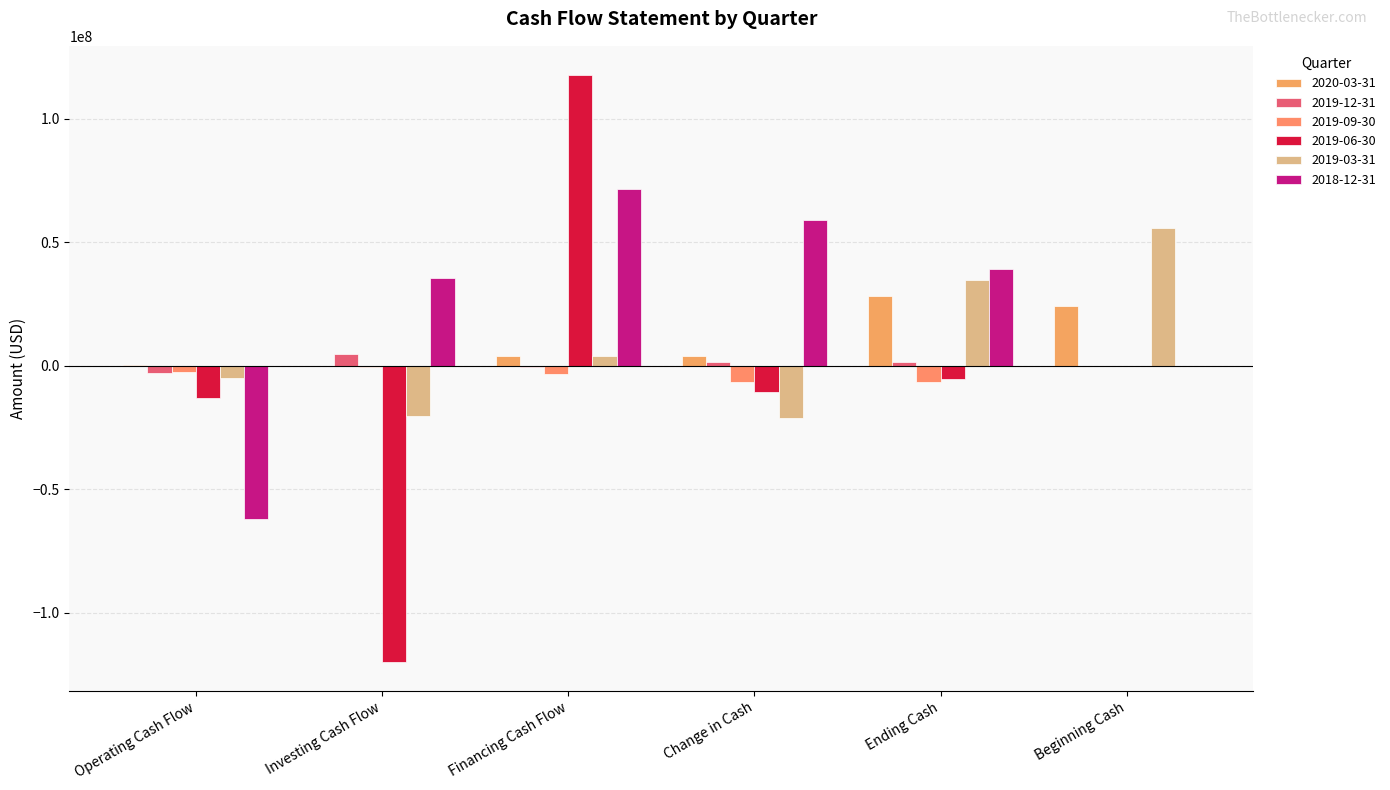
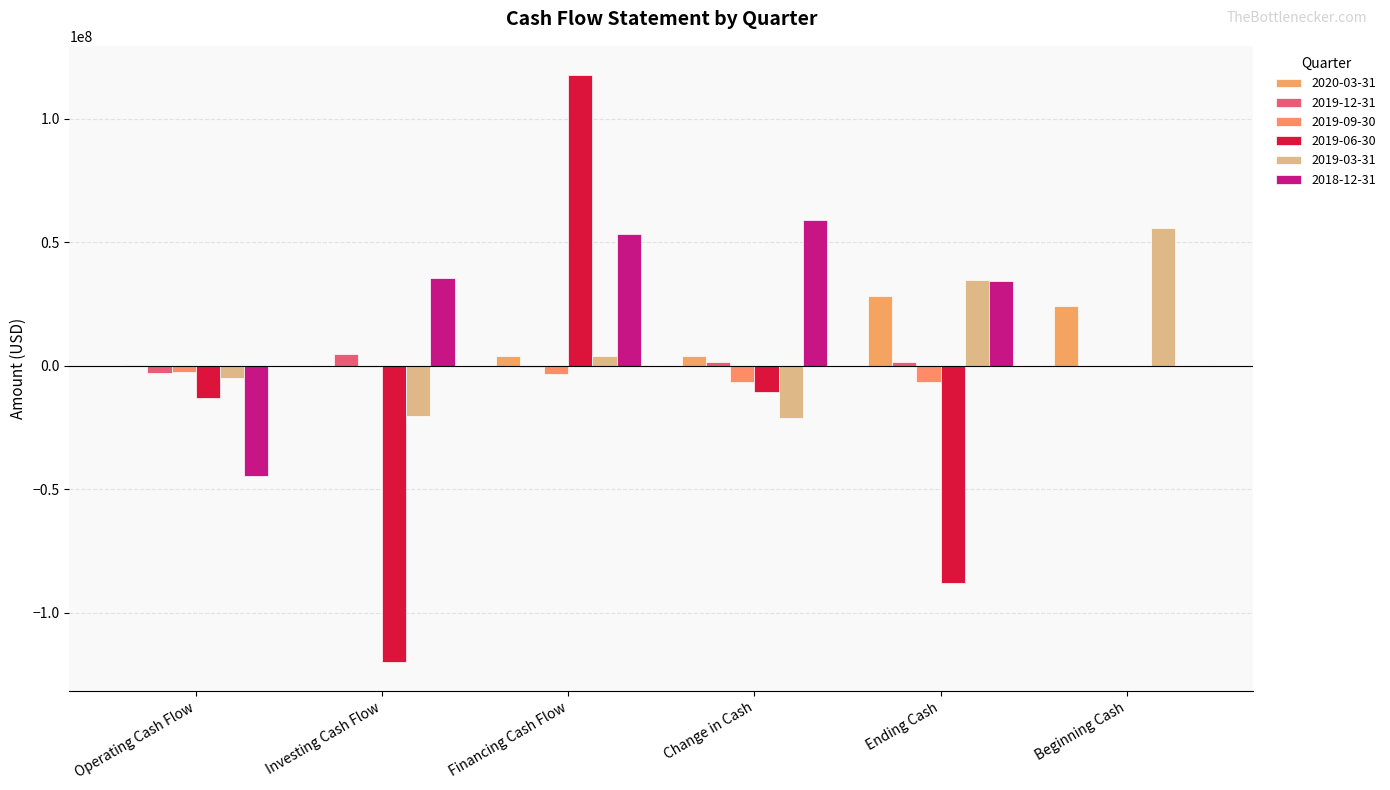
2018-12-31, Operating Cash Flow: -62000000 -> -45000000
2018-12-31, Financing Cash Flow: 71000000 -> 54000000
2019-06-30, Ending Cash: -6000000 -> -88000000
2018-12-31, Ending Cash: 39000000 -> 34000000
